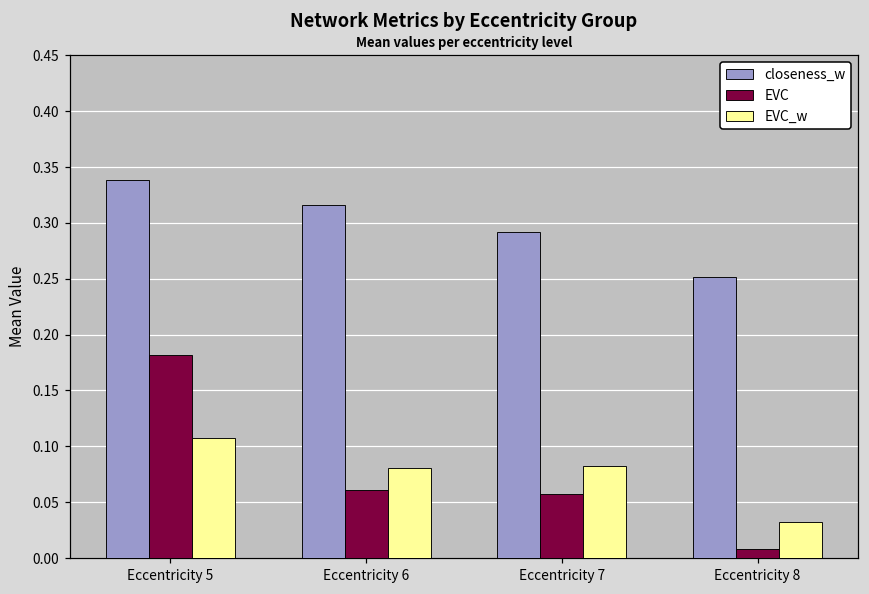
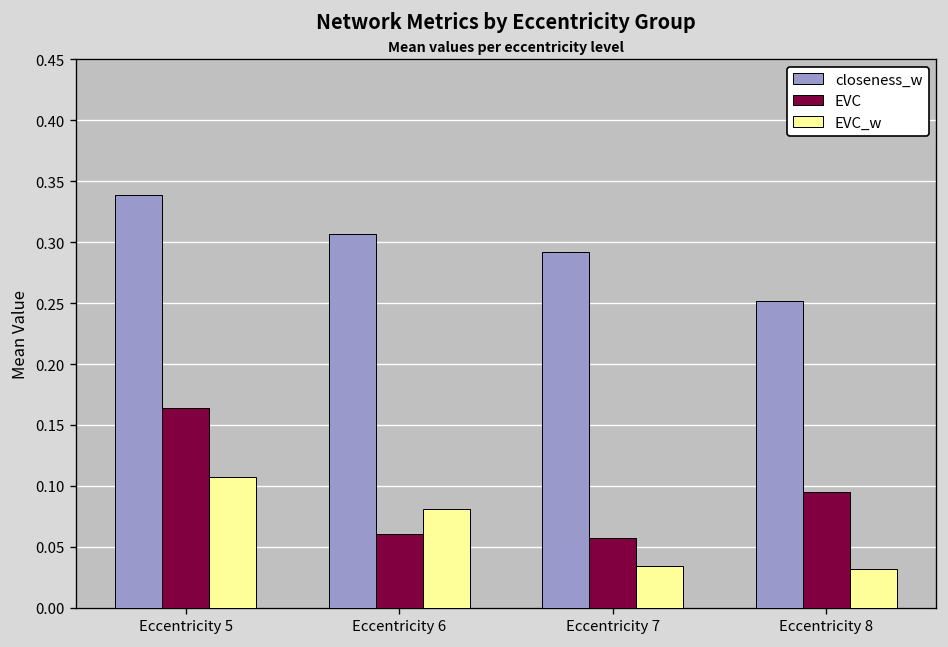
EVC, Eccentricity 5: 0.182 -> 0.164
closeness_w, Eccentricity 6: 0.316 -> 0.307
EVC_w, Eccentricity 7: 0.083 -> 0.034
EVC, Eccentricity 8: 0.009 -> 0.095
